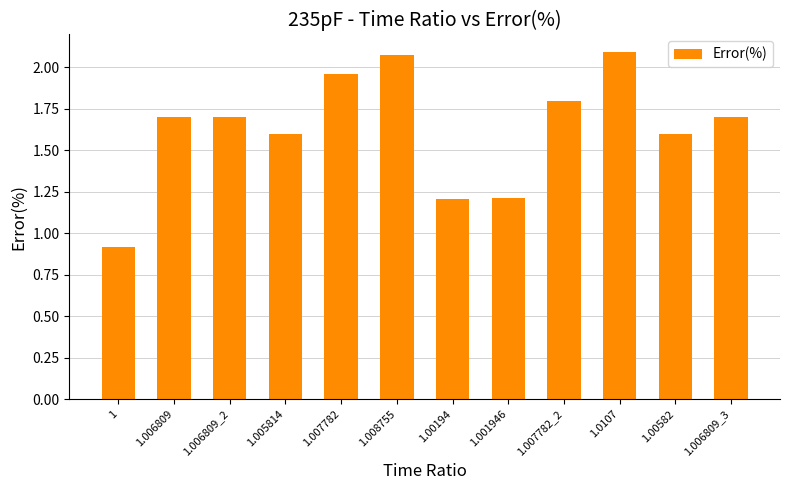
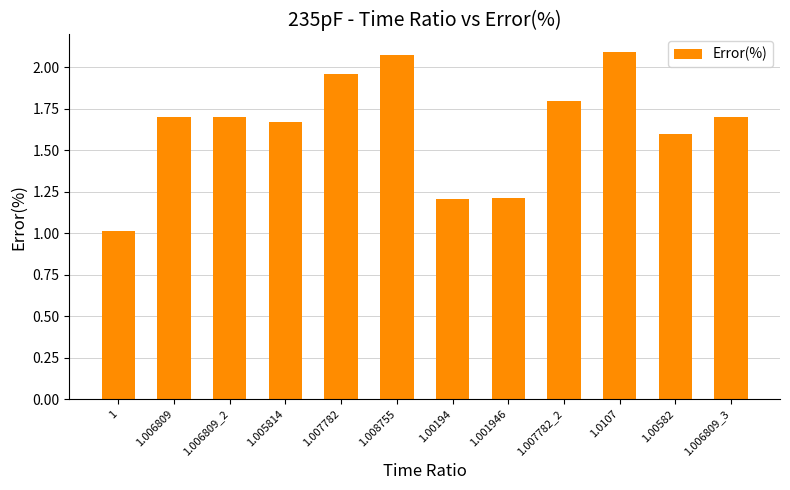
1: 0.92 -> 1.01
1.005814: 1.60 -> 1.67
